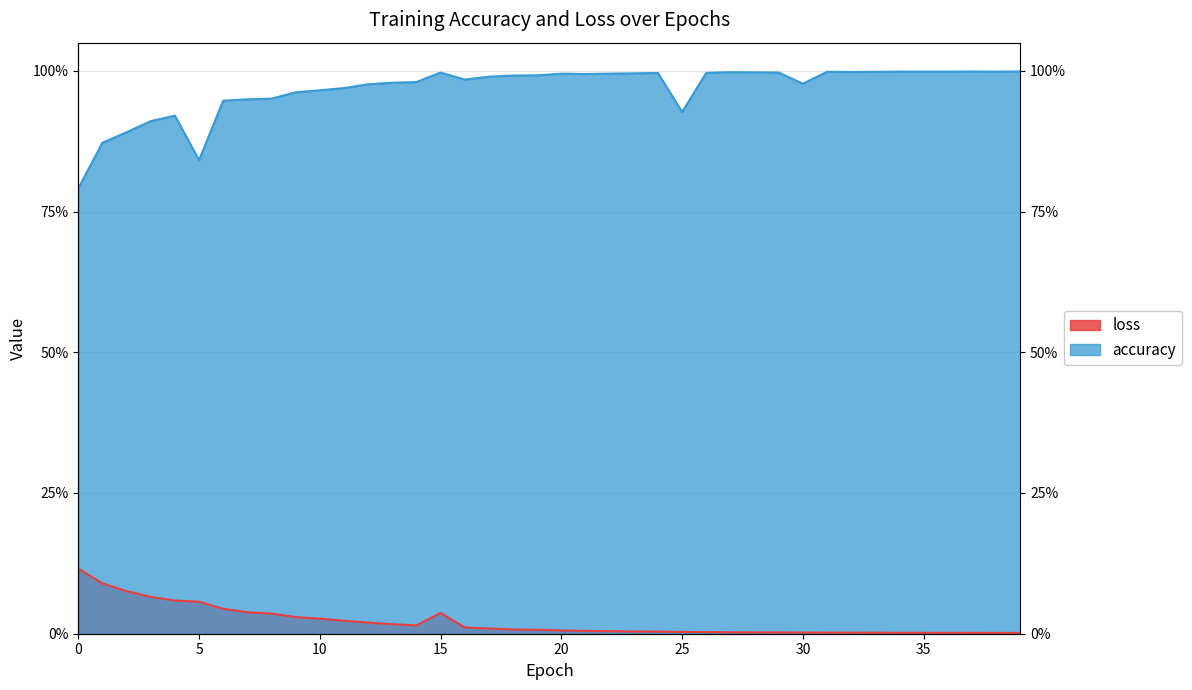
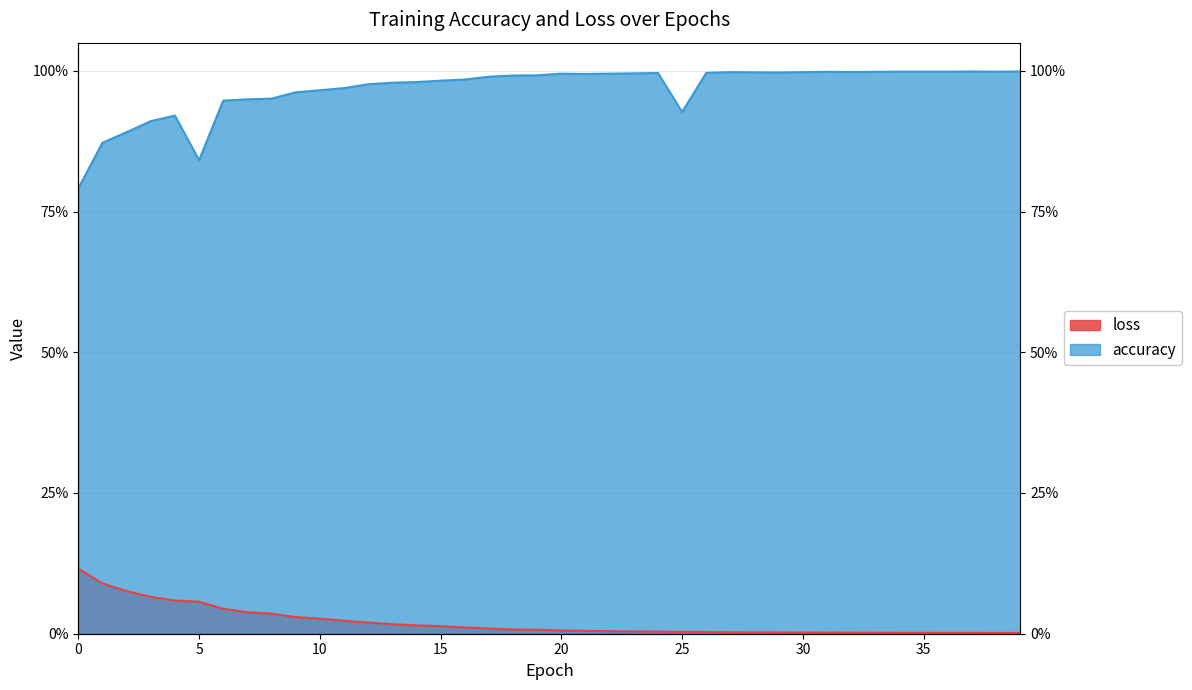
loss, 15: 4% -> 1%
accuracy, 15: 100% -> 98%
accuracy, 30: 98% -> 100%
